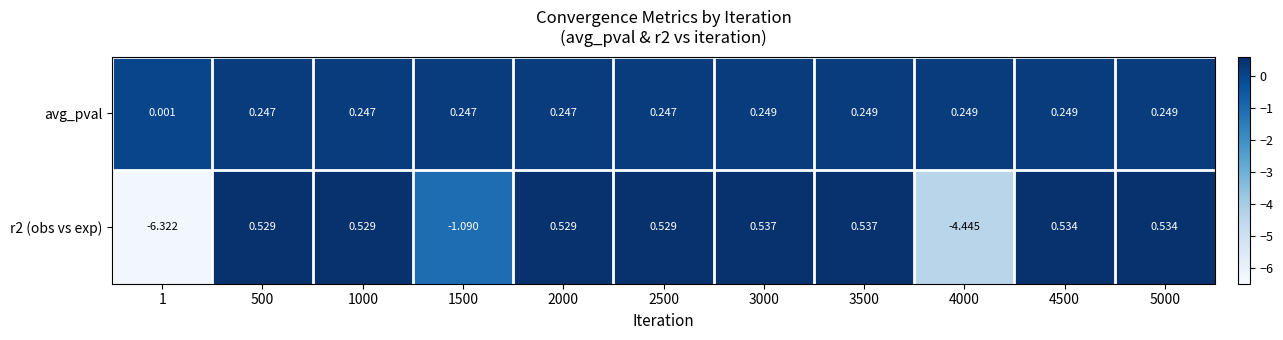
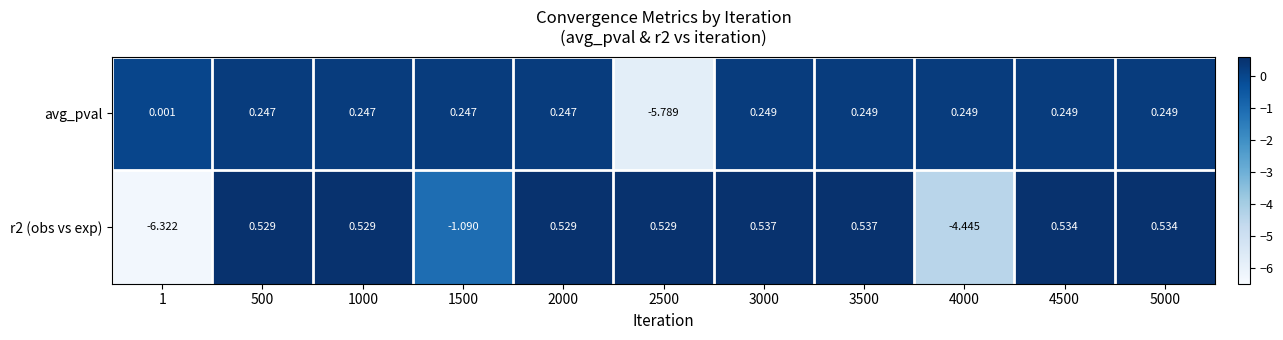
avg_pval, 2500: 0.247 -> -5.789
